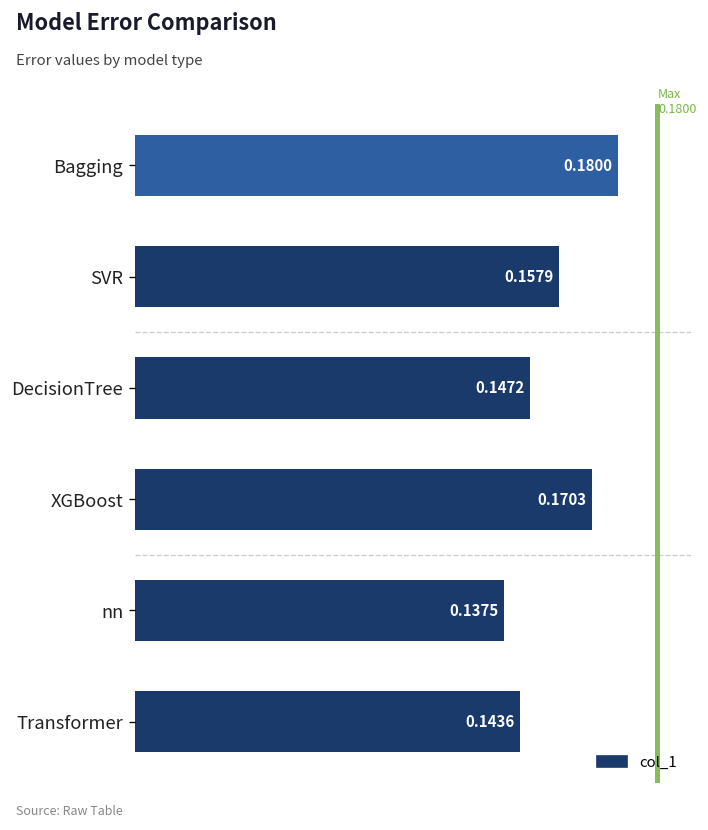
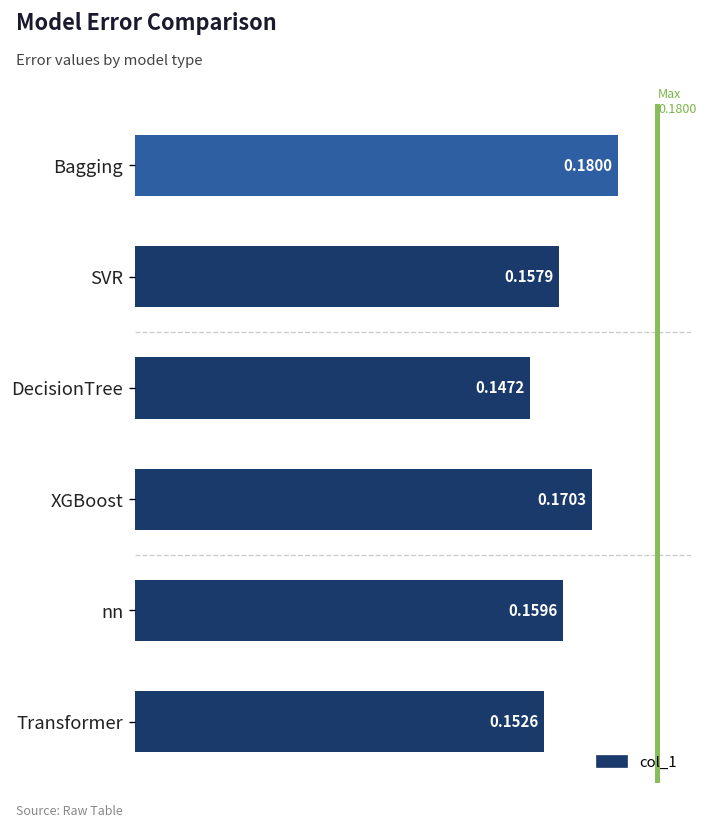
nn: 0.1375 -> 0.1596
Transformer: 0.1436 -> 0.1526
